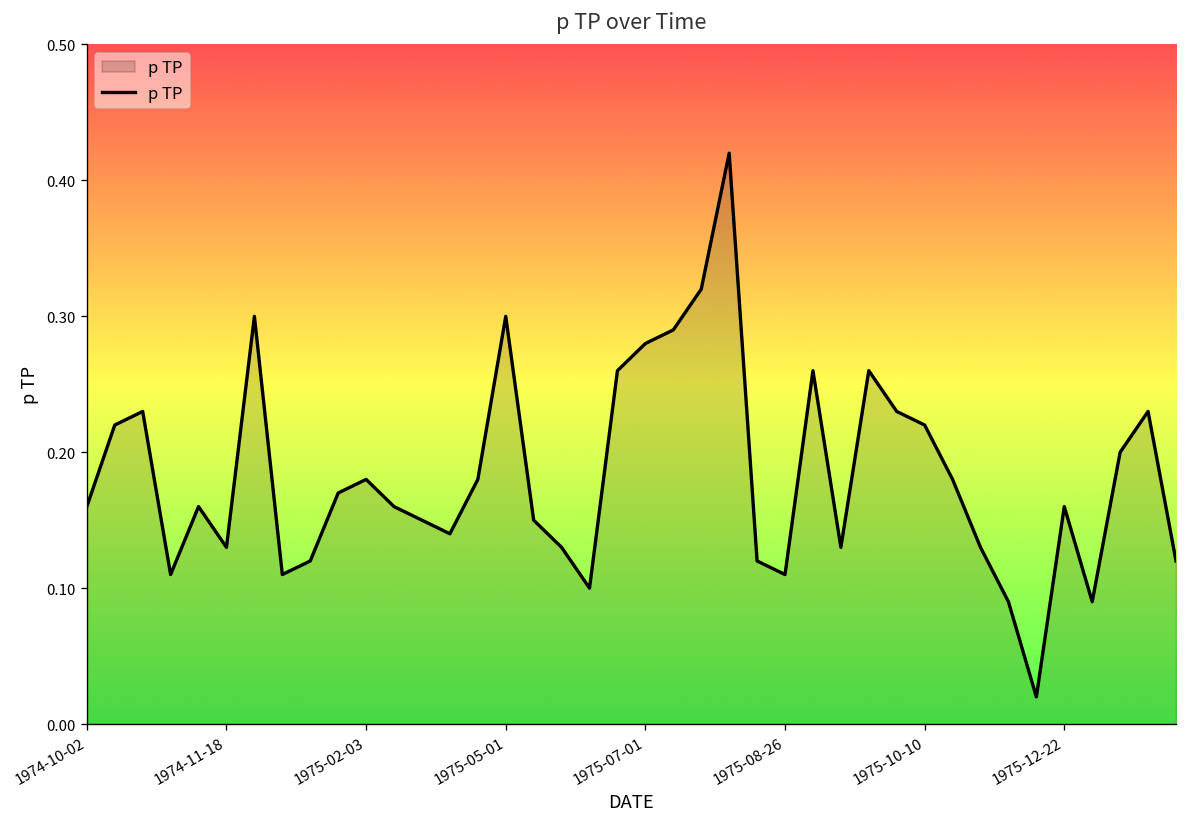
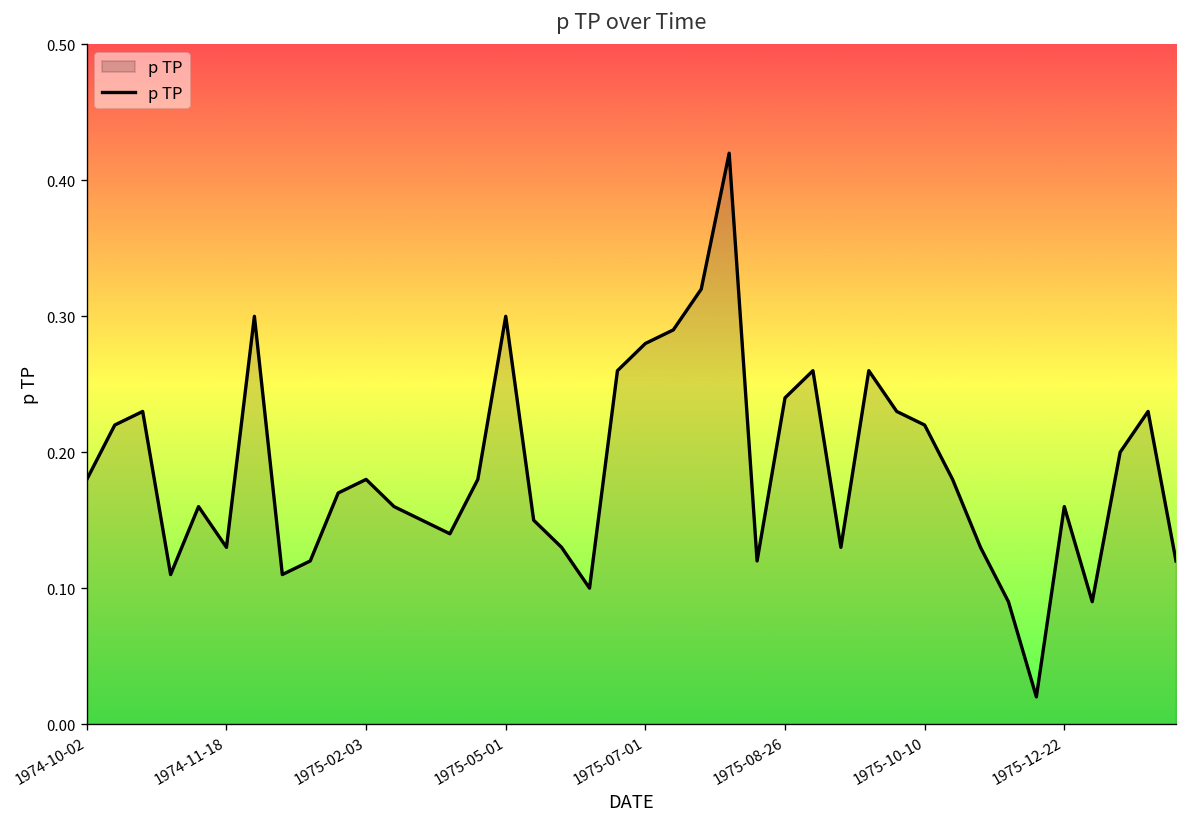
1974-10-02: 0.16 -> 0.18
1975-08-26: 0.11 -> 0.24
